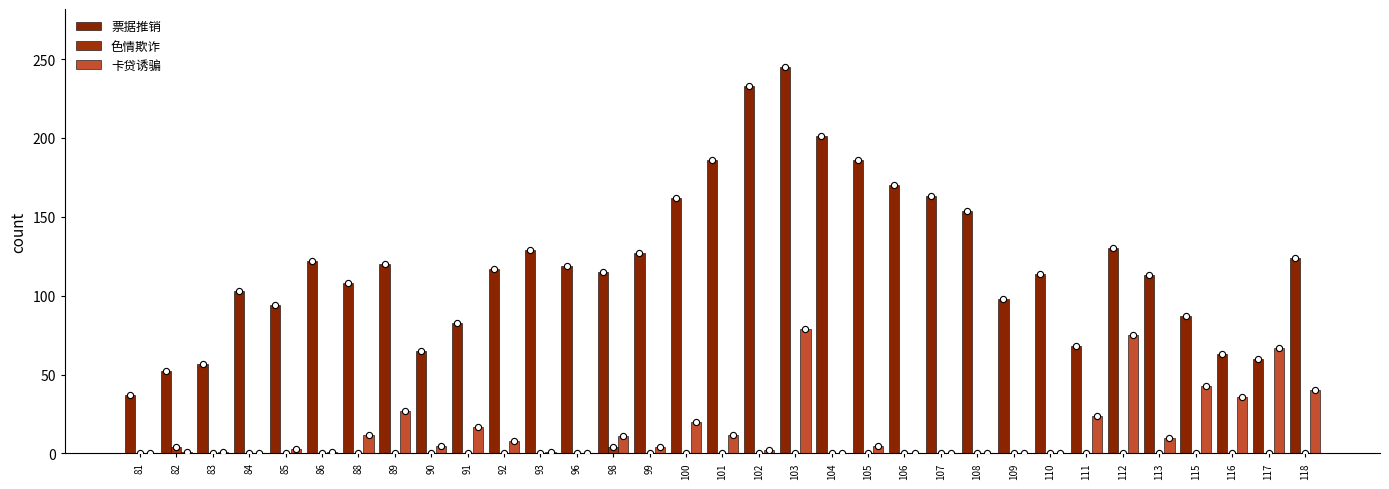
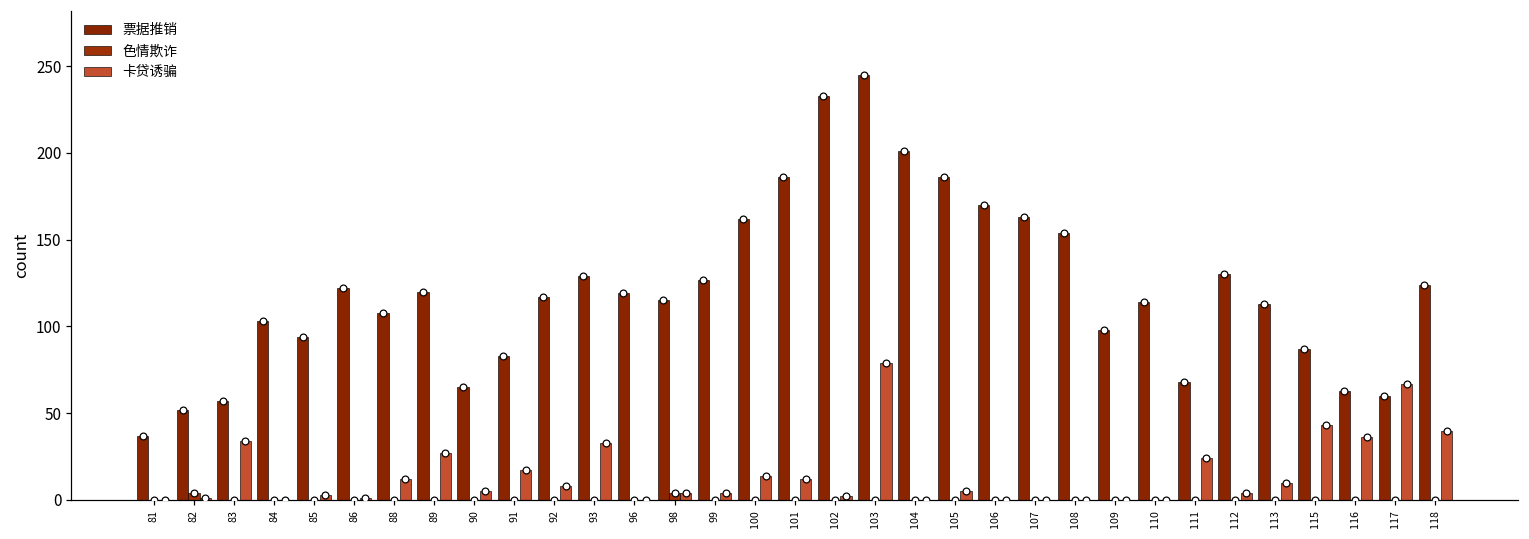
卡贷诱骗, 83: 1 -> 34
卡贷诱骗, 93: 1 -> 33
卡贷诱骗, 98: 11 -> 4
卡贷诱骗, 100: 20 -> 14
卡贷诱骗, 112: 75 -> 4
